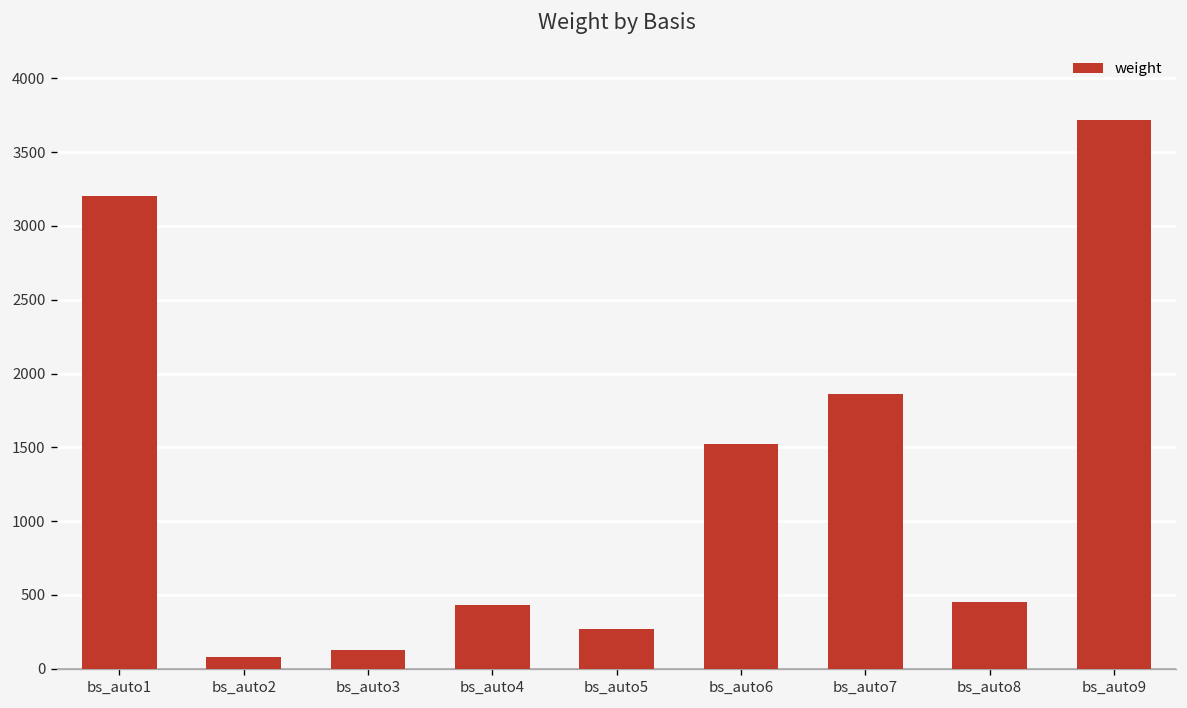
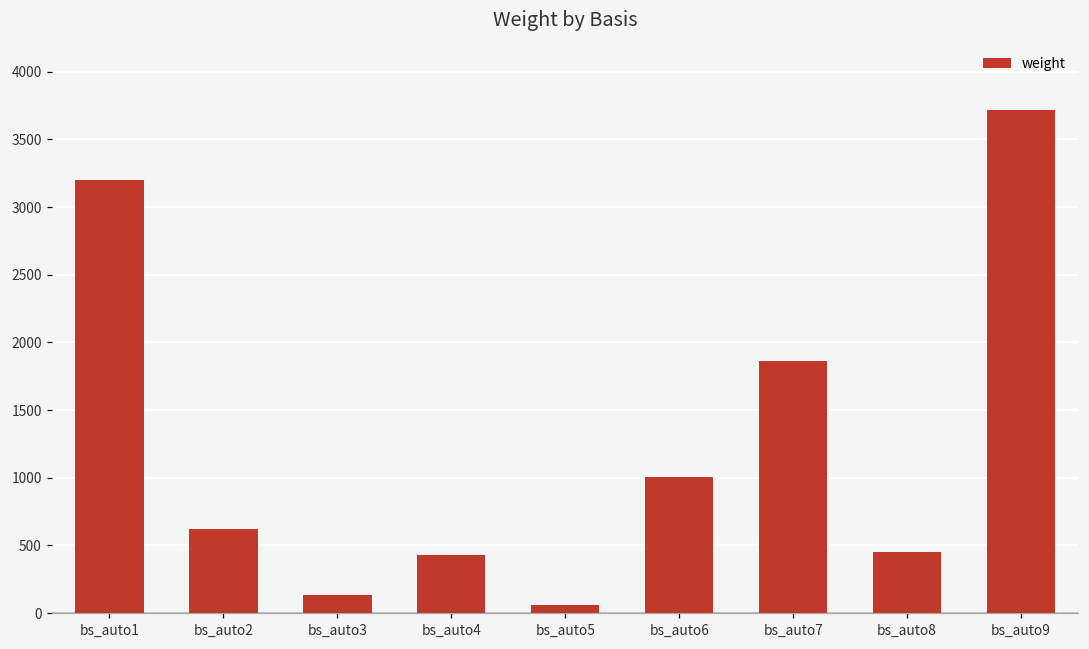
bs_auto2: 80 -> 620
bs_auto5: 270 -> 60
bs_auto6: 1520 -> 1010
